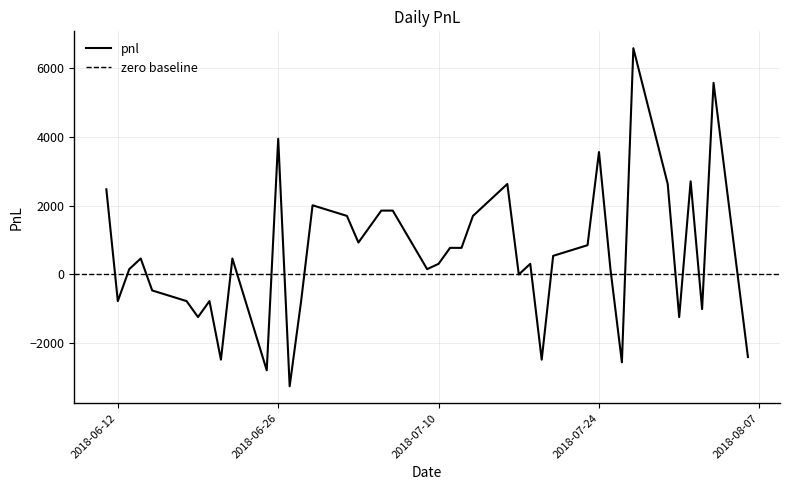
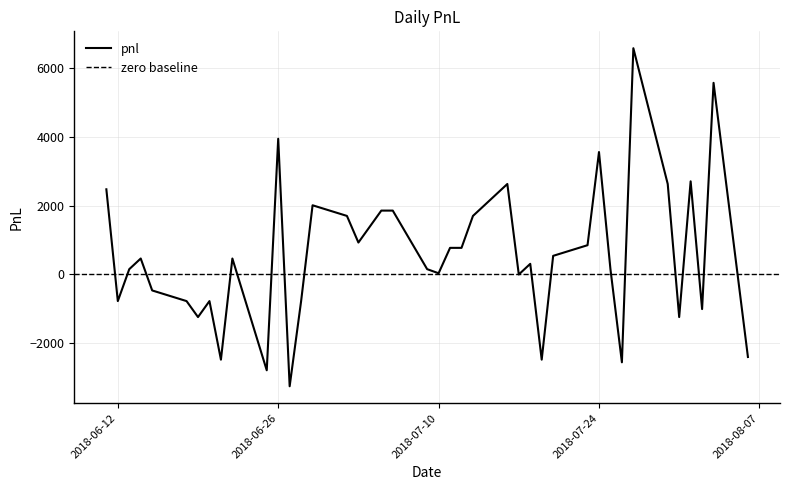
2018-07-10: 300 -> 0
